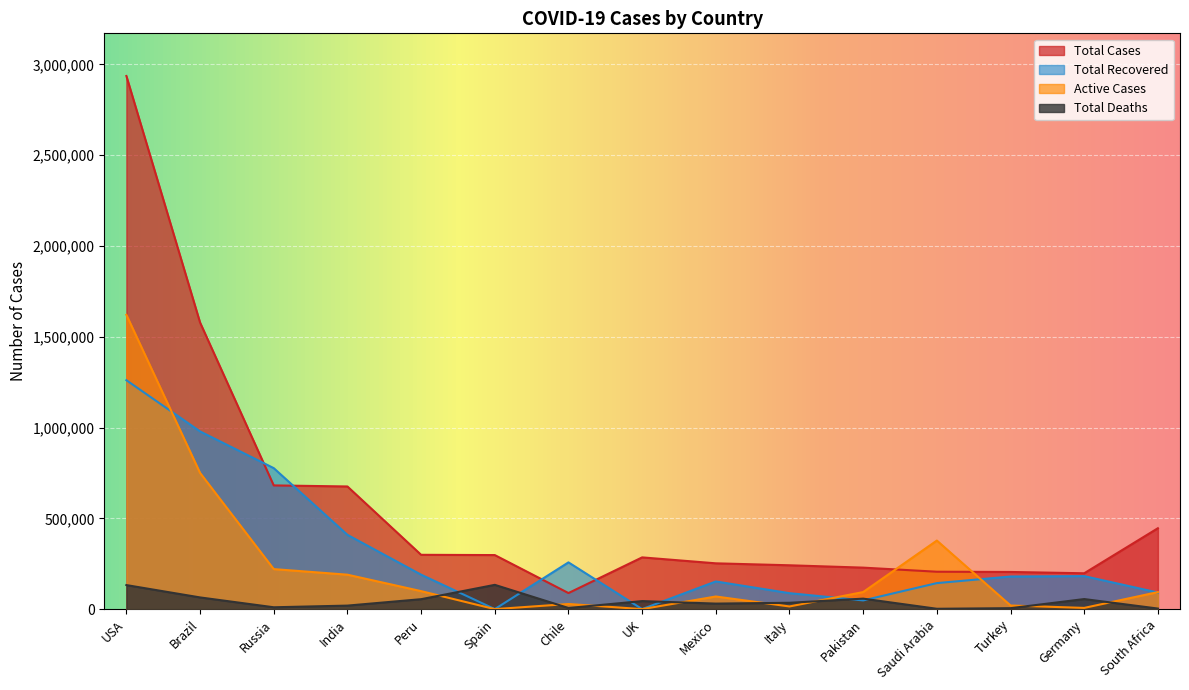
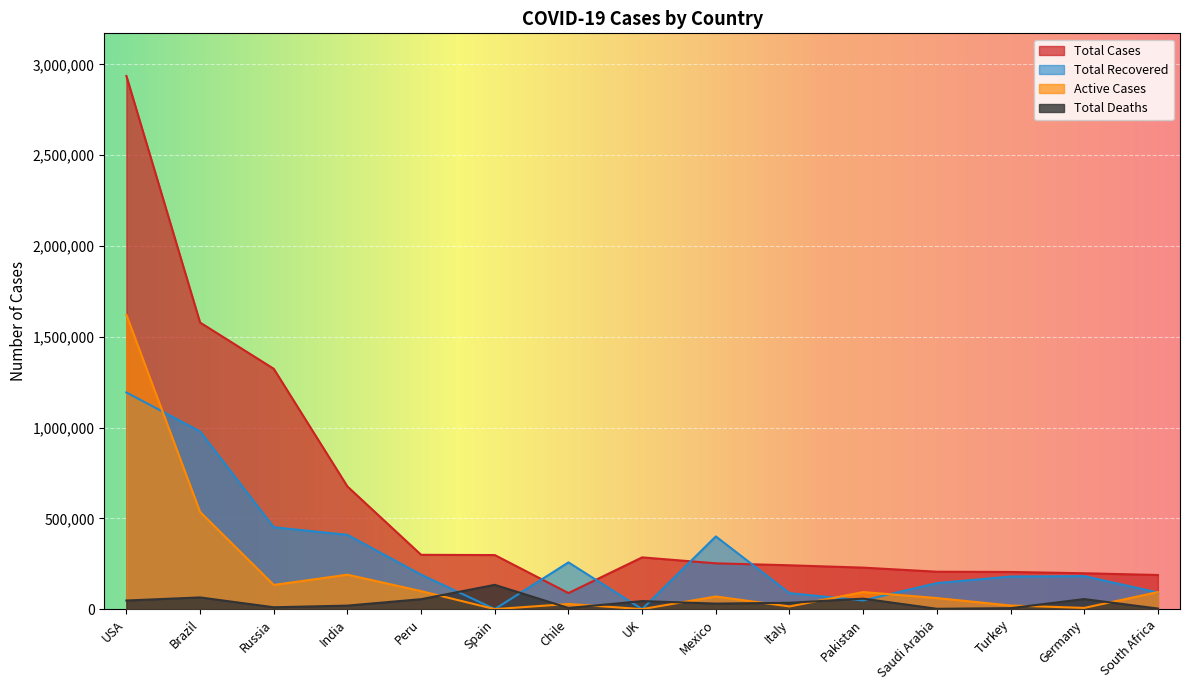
Total Recovered, USA: 1,260,000 -> 1,190,000
Total Deaths, USA: 130,000 -> 50,000
Active Cases, Brazil: 750,000 -> 540,000
Total Cases, Russia: 680,000 -> 1,320,000
Total Recovered, Russia: 780,000 -> 450,000
Active Cases, Russia: 220,000 -> 130,000
Total Recovered, Mexico: 150,000 -> 400,000
Active Cases, Saudi Arabia: 380,000 -> 60,000
Total Cases, South Africa: 450,000 -> 190,000
